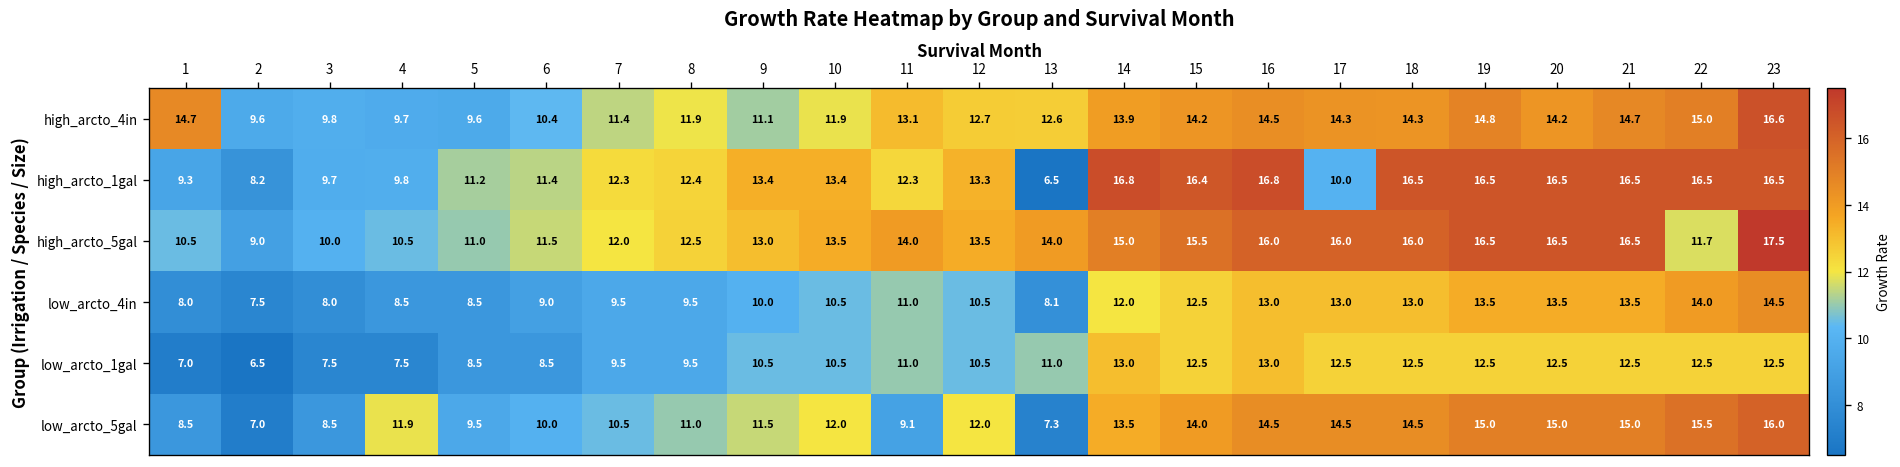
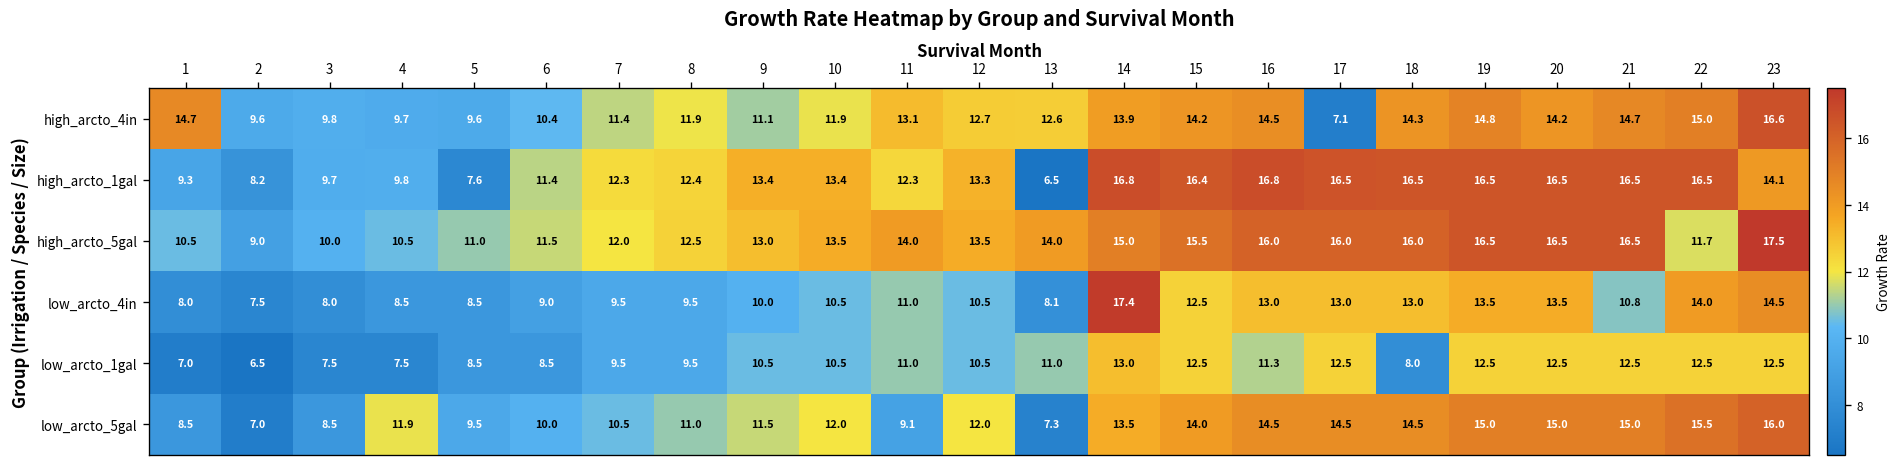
high_arcto_4in, 17: 14.3 -> 7.1
high_arcto_1gal, 5: 11.2 -> 7.6
high_arcto_1gal, 17: 10.0 -> 16.5
high_arcto_1gal, 23: 16.5 -> 14.1
low_arcto_4in, 14: 12.0 -> 17.4
low_arcto_4in, 21: 13.5 -> 10.8
low_arcto_1gal, 16: 13.0 -> 11.3
low_arcto_1gal, 18: 12.5 -> 8.0
